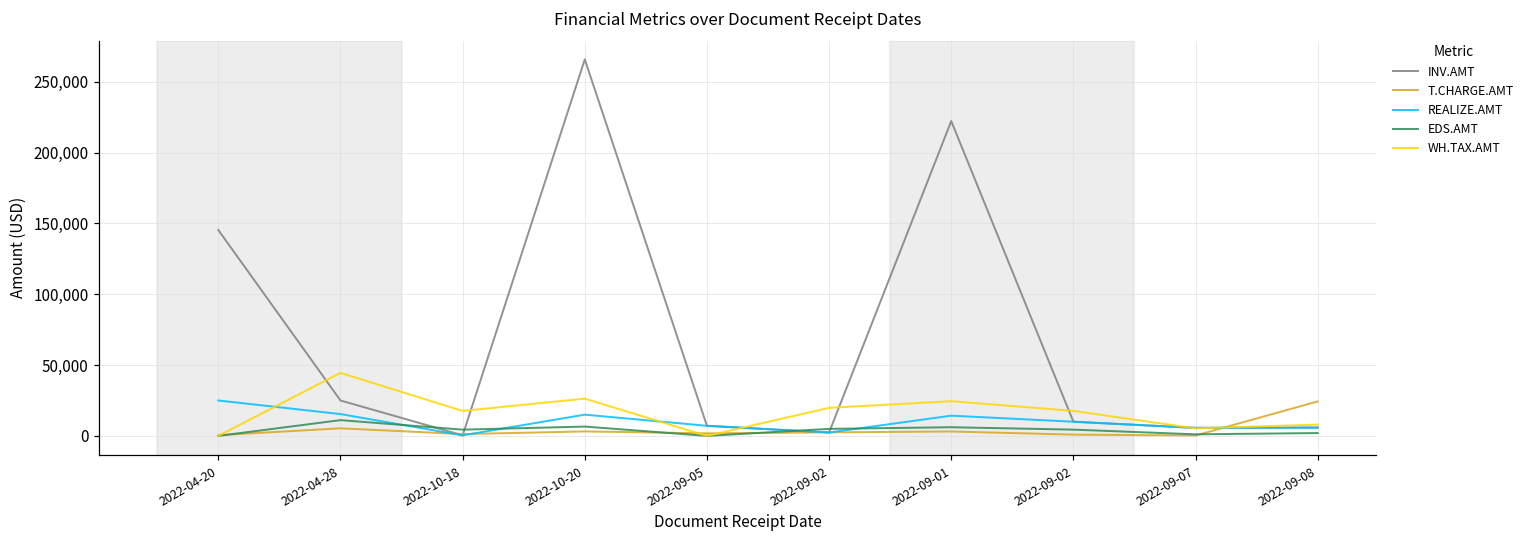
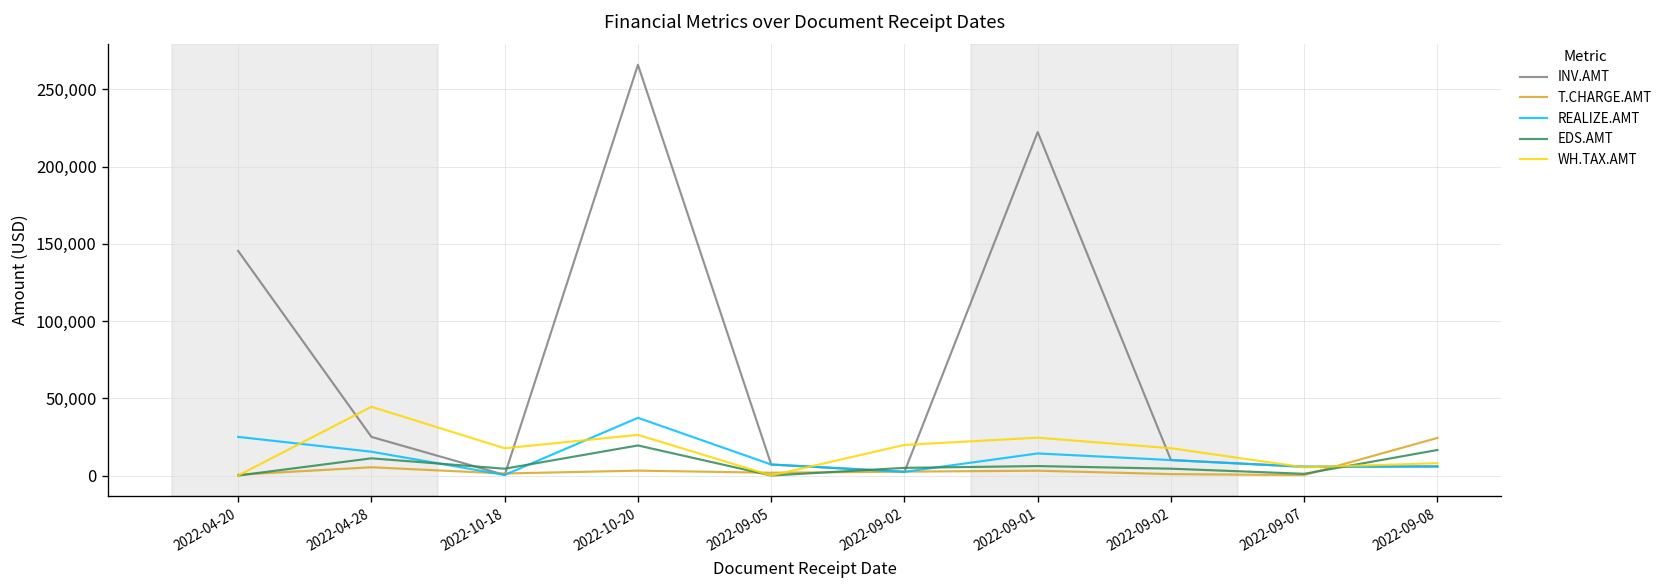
REALIZE.AMT, 2022-10-20: 15,000 -> 37,000
EDS.AMT, 2022-10-20: 7,000 -> 19,000
EDS.AMT, 2022-09-08: 2,000 -> 17,000
